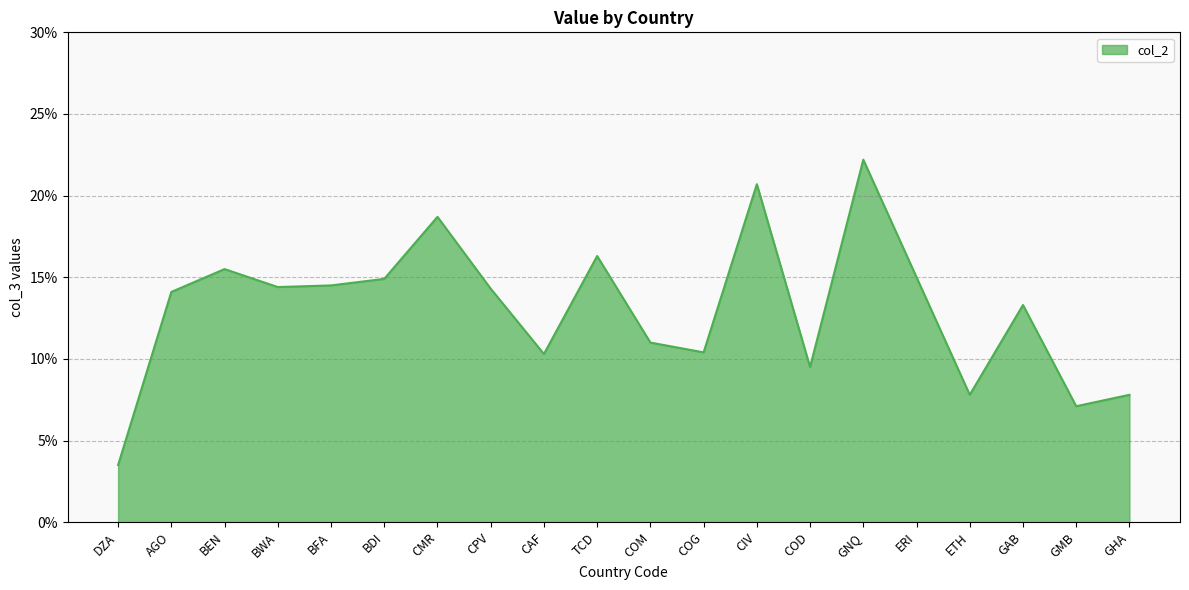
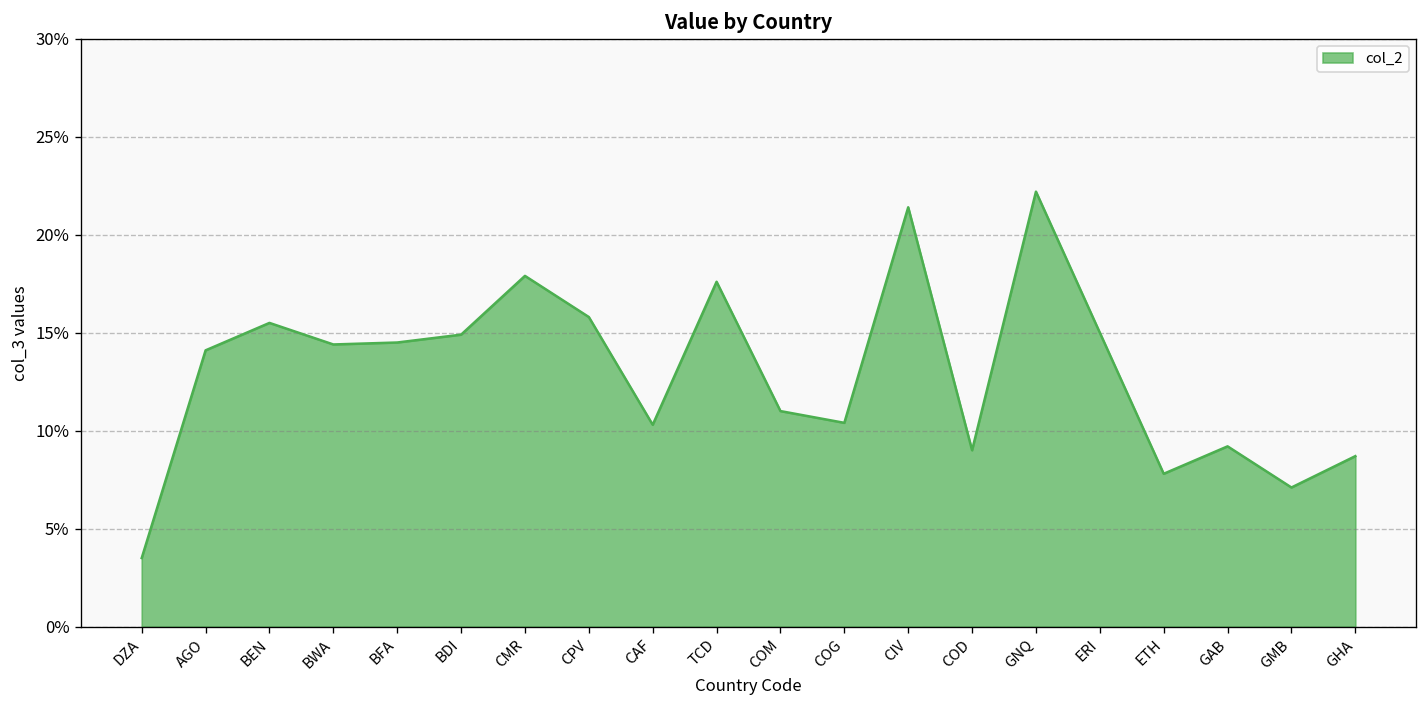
CMR: 18.7% -> 17.9%
CPV: 14.3% -> 15.8%
TCD: 16.3% -> 17.6%
CIV: 20.7% -> 21.4%
COD: 9.5% -> 9.0%
GAB: 13.3% -> 9.2%
GHA: 7.8% -> 8.7%
